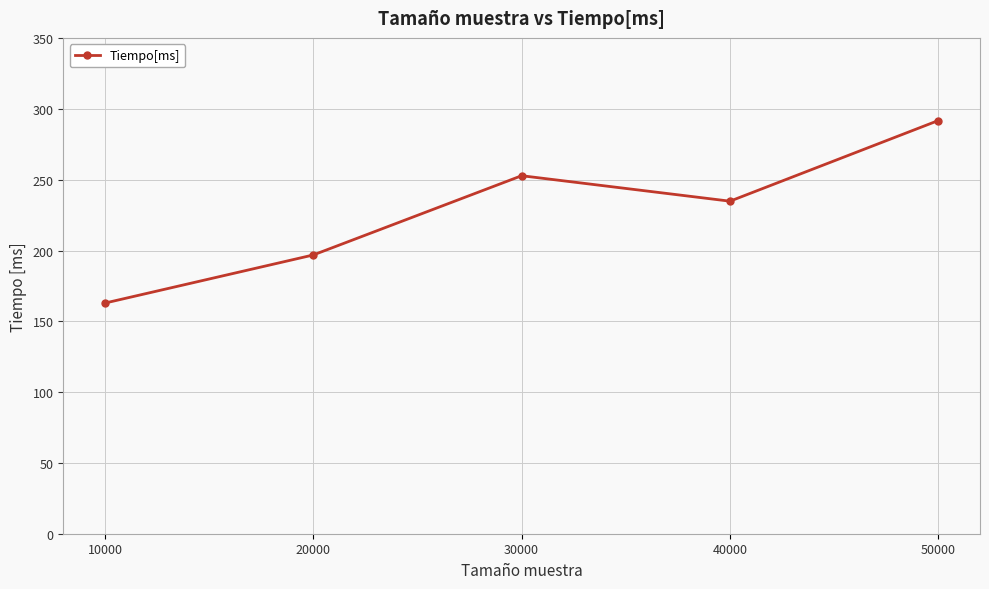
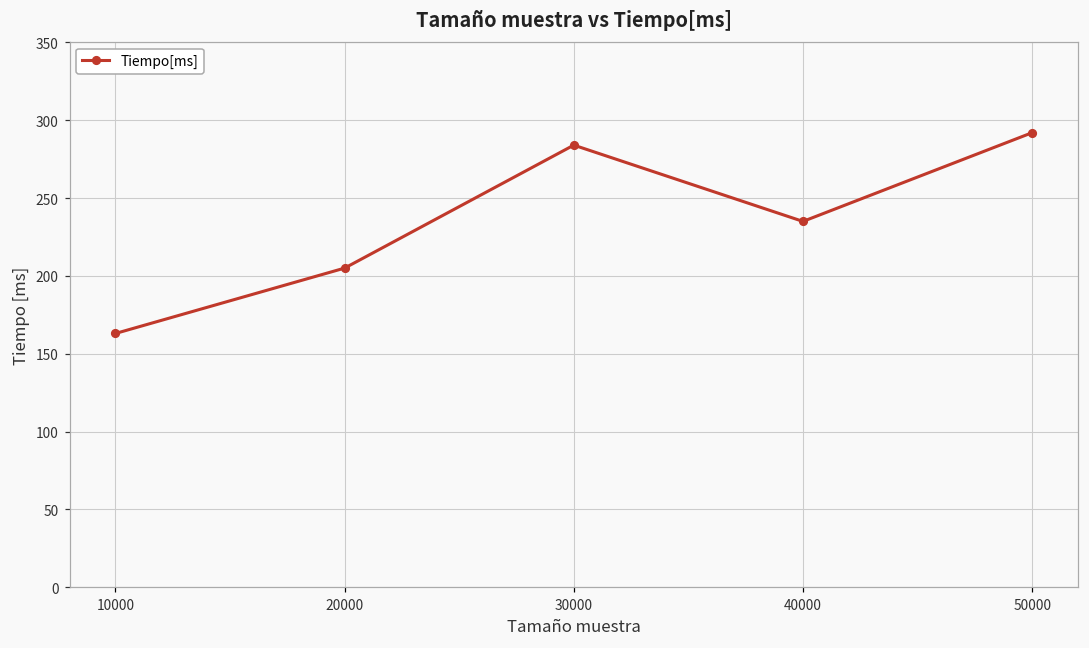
20000: 197 -> 205
30000: 253 -> 284
